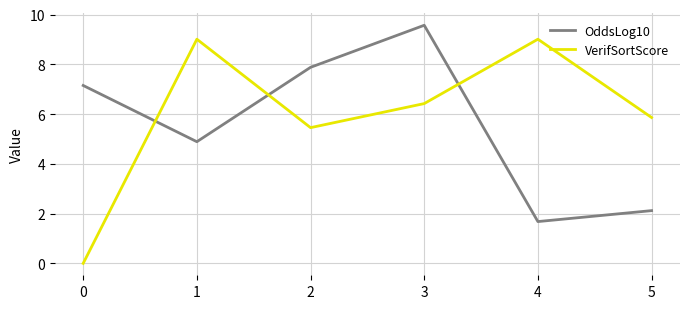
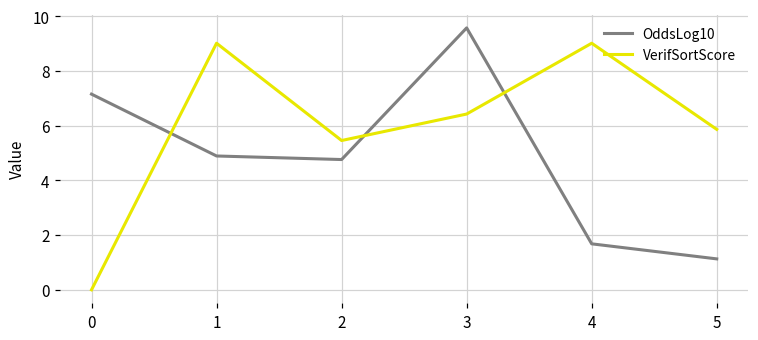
OddsLog10, 2: 7.9 -> 4.8
OddsLog10, 5: 2.1 -> 1.1
